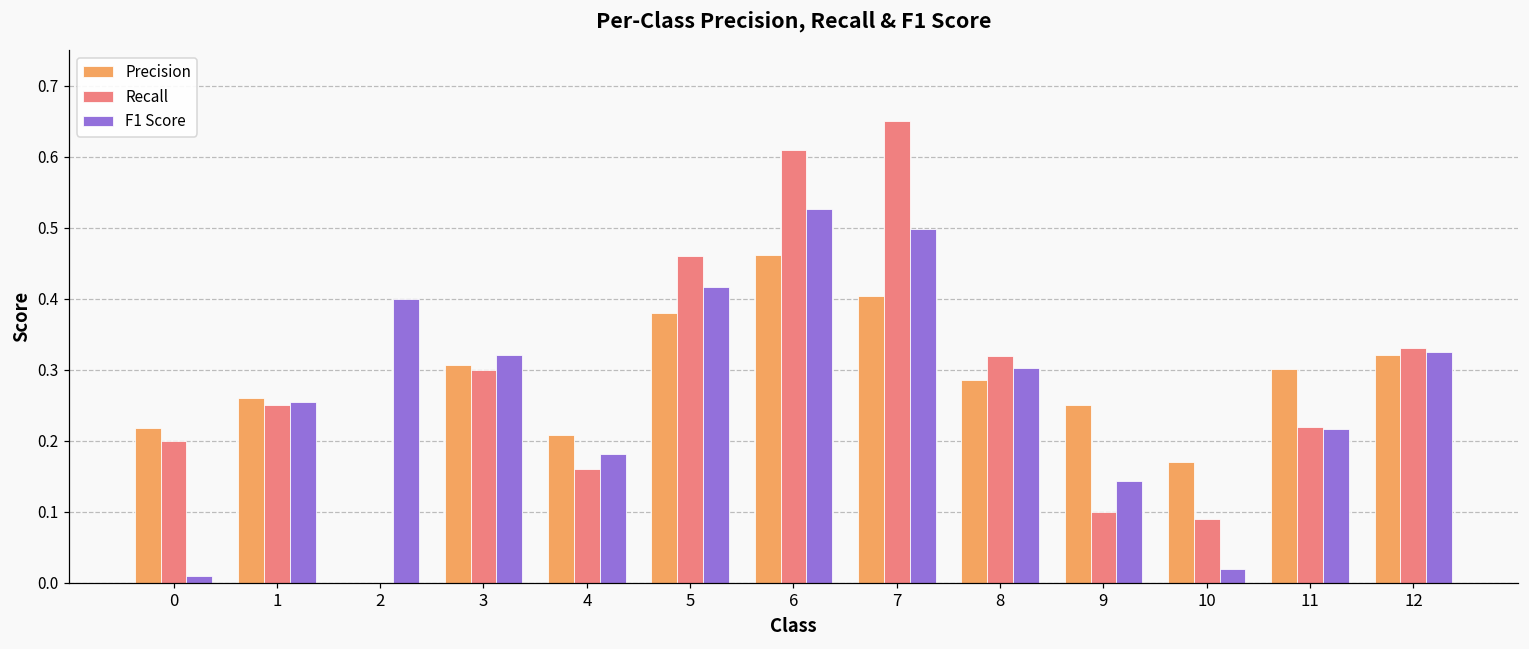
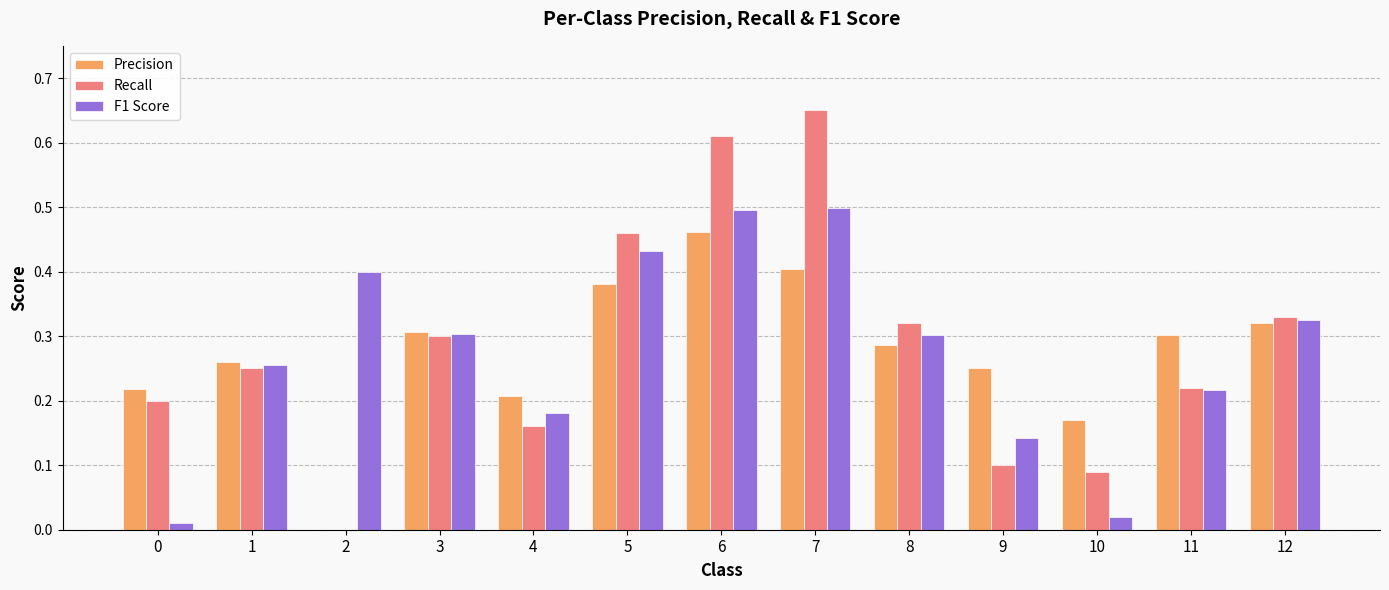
F1 Score, 3: 0.32 -> 0.30
F1 Score, 5: 0.42 -> 0.43
F1 Score, 6: 0.53 -> 0.50
